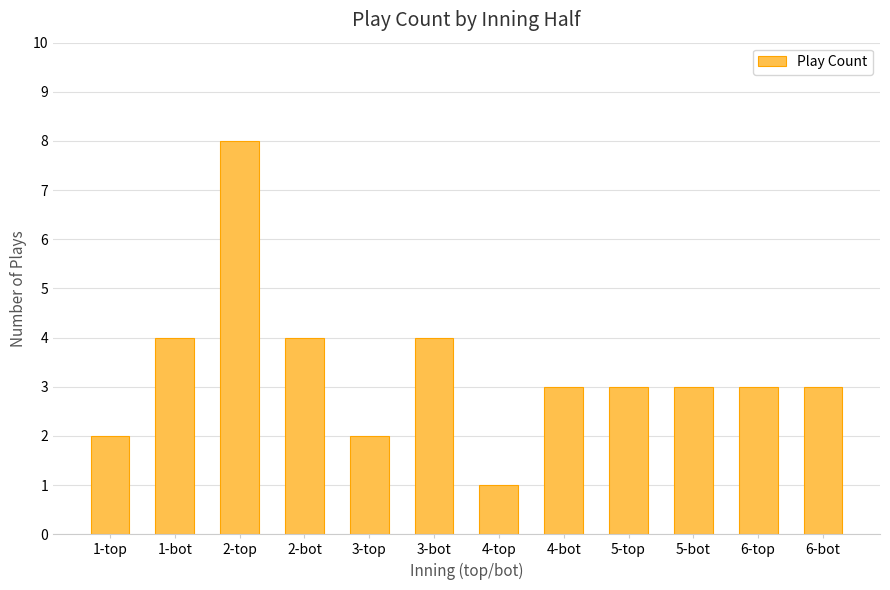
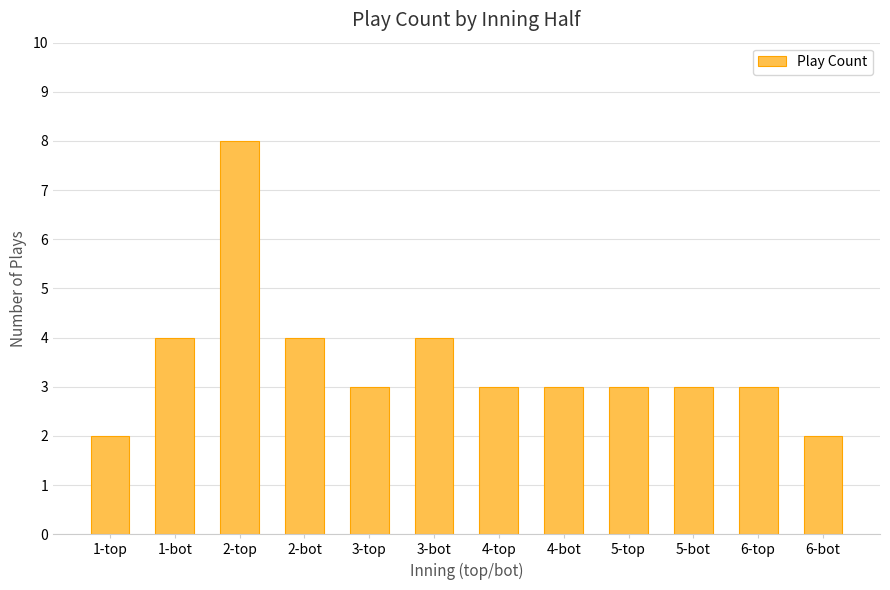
3-top: 2 -> 3
4-top: 1 -> 3
6-bot: 3 -> 2
